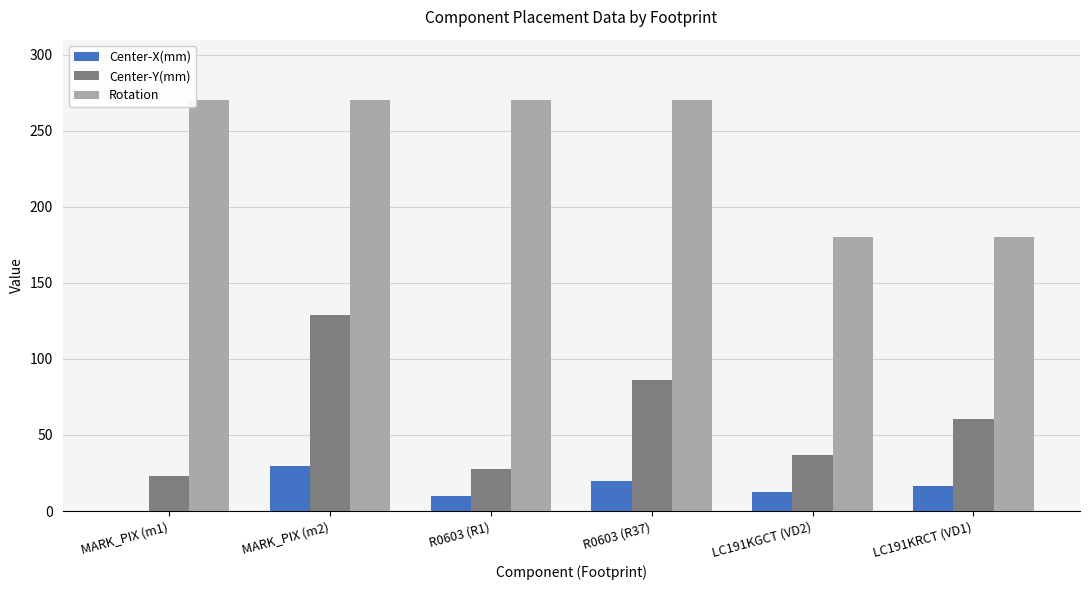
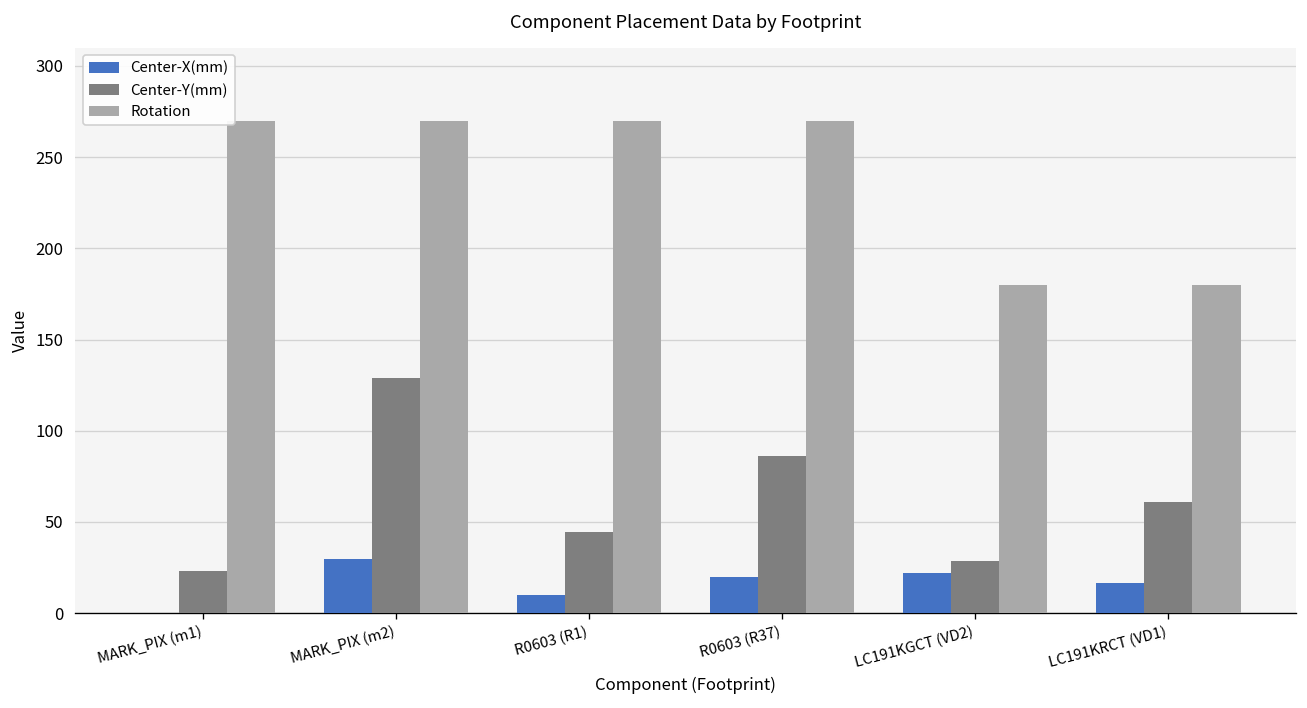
Center-Y(mm), R0603 (R1): 28 -> 44
Center-X(mm), LC191KGCT (VD2): 12 -> 22
Center-Y(mm), LC191KGCT (VD2): 37 -> 29
